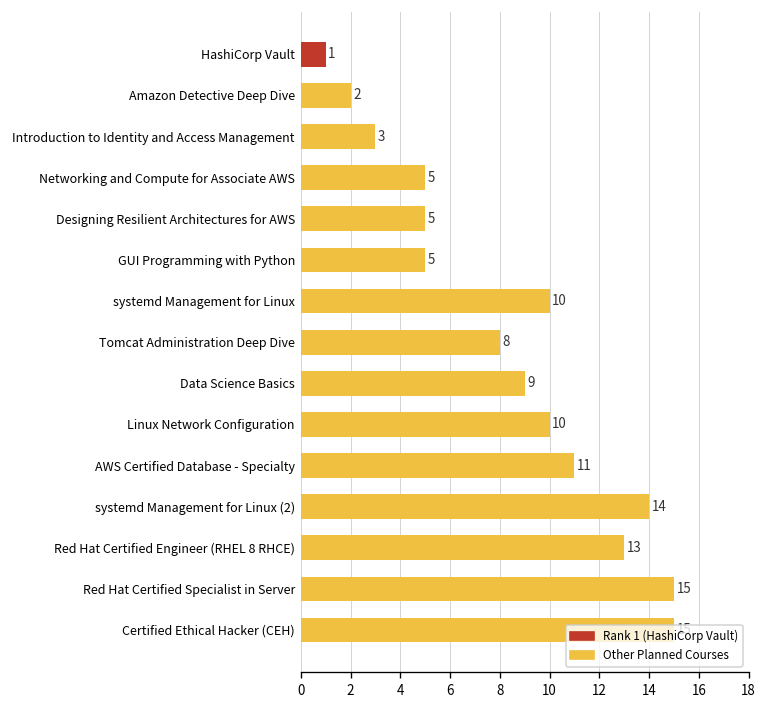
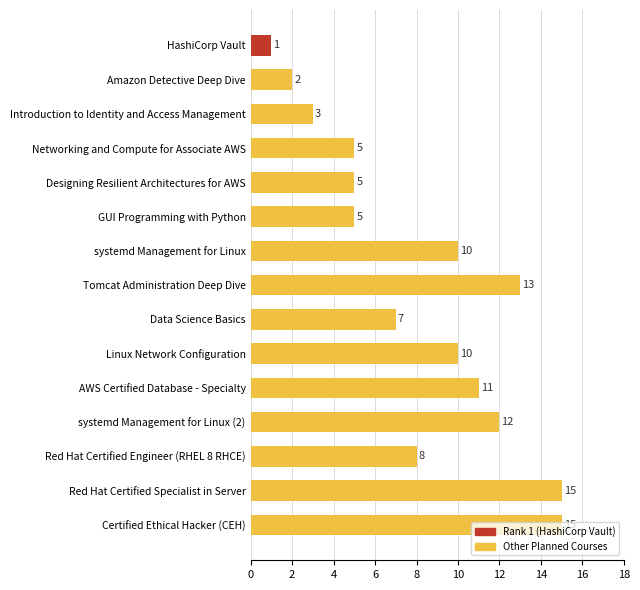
Tomcat Administration Deep Dive: 8 -> 13
Data Science Basics: 9 -> 7
systemd Management for Linux (2): 14 -> 12
Red Hat Certified Engineer (RHEL 8 RHCE): 13 -> 8
